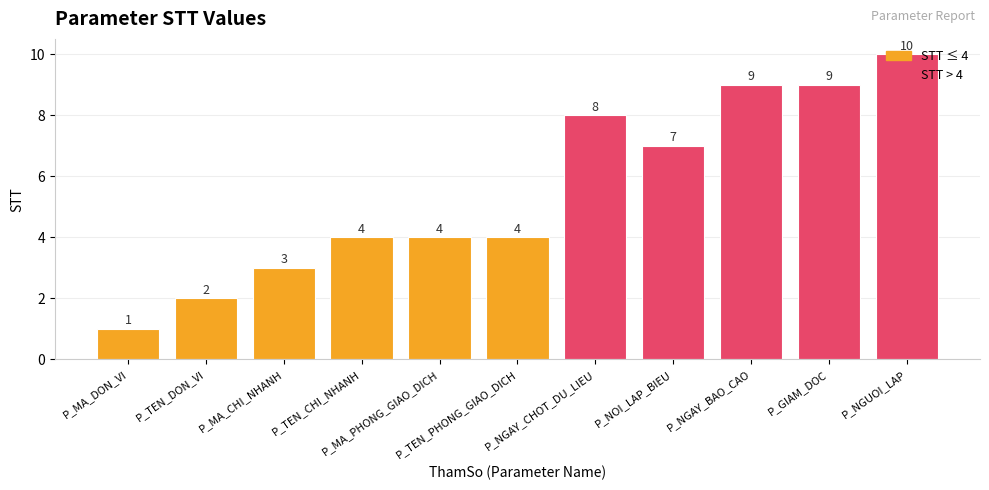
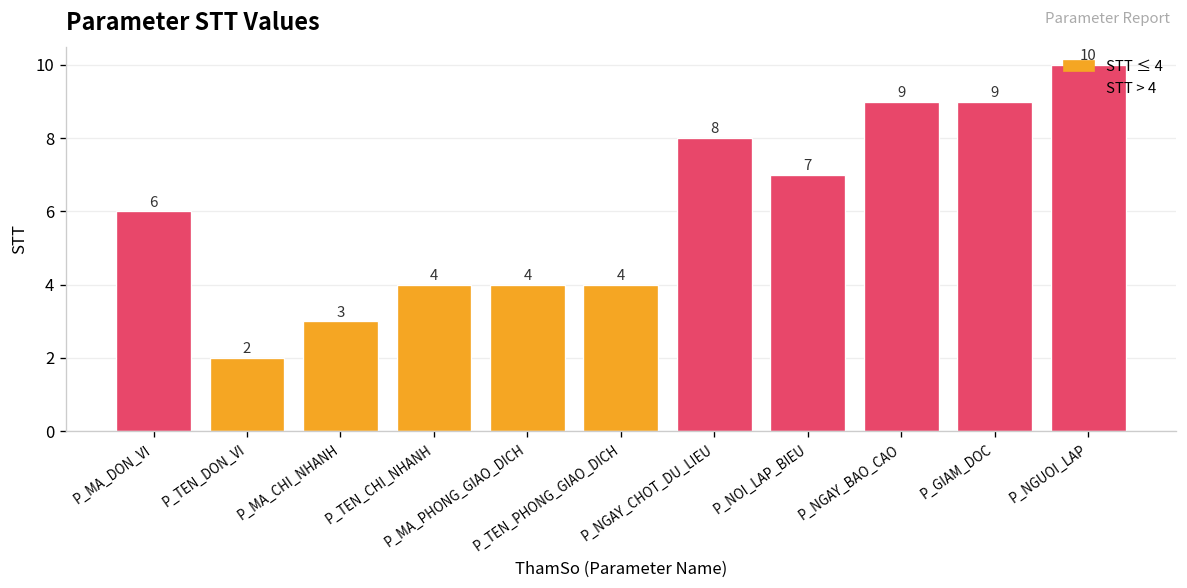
P_MA_DON_VI: 1 -> 6
